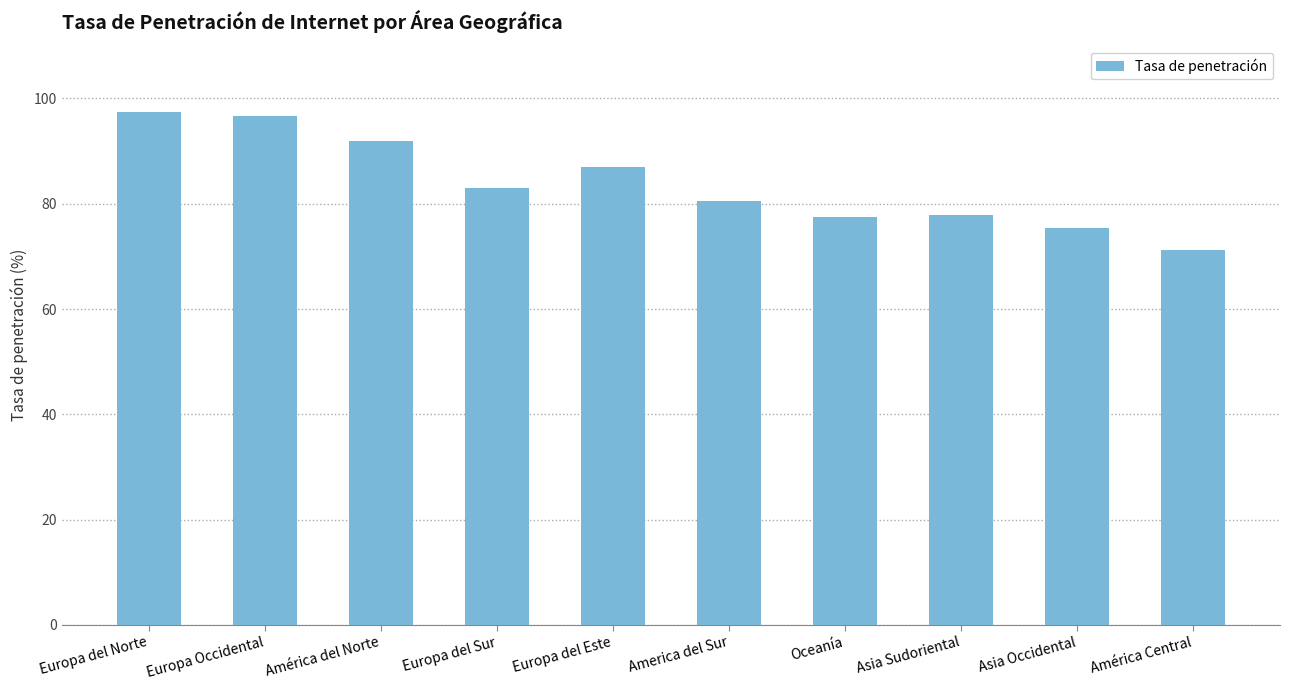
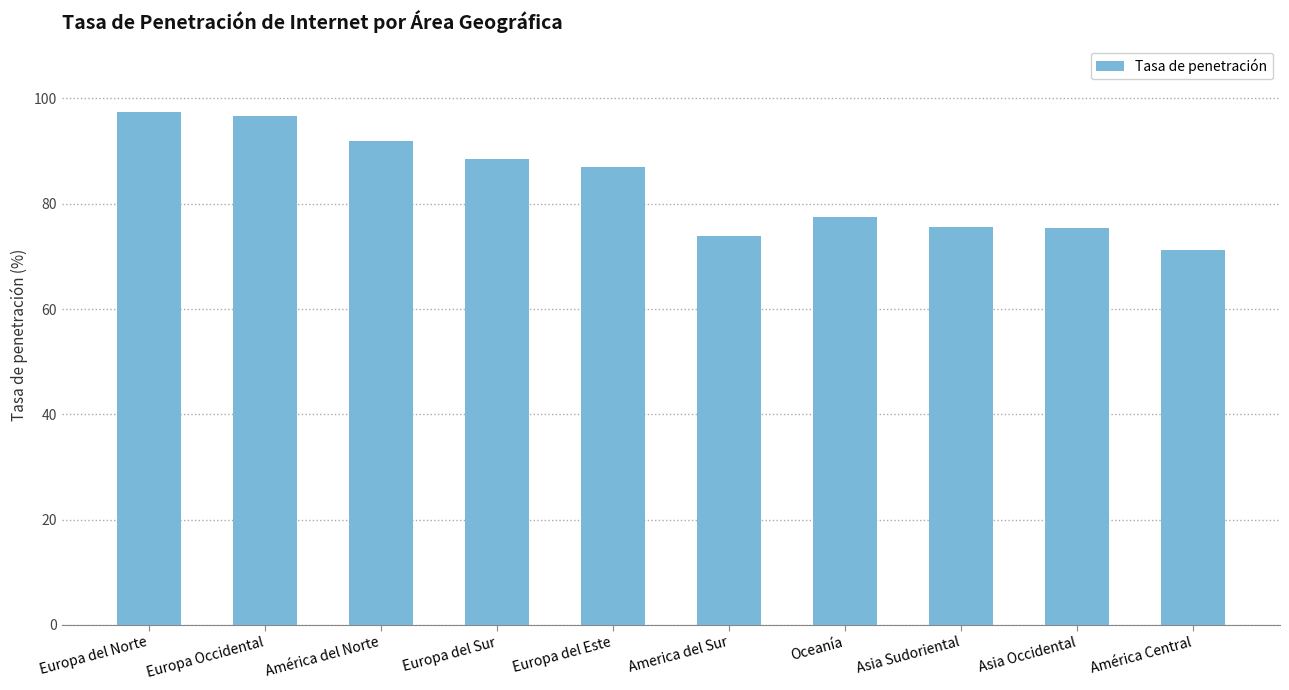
Europa del Sur: 83 -> 88
America del Sur: 81 -> 74
Asia Sudoriental: 78 -> 76
